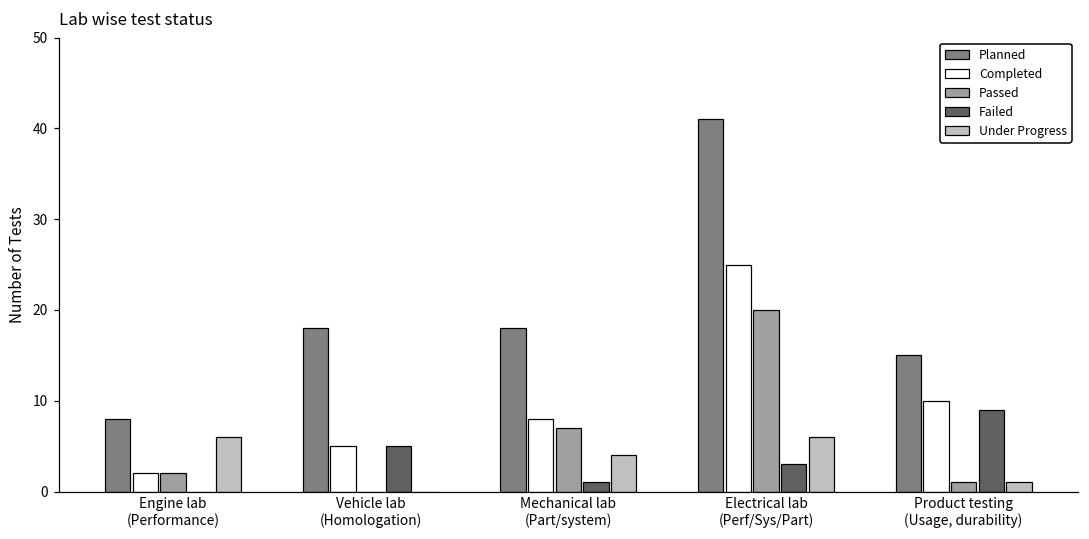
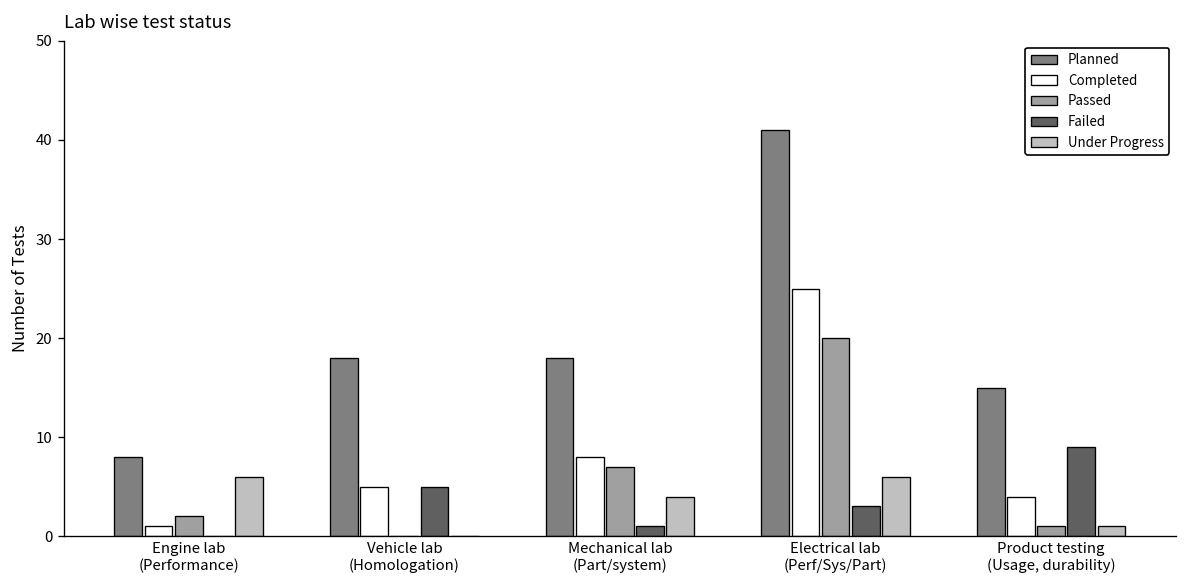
Completed, Engine lab (Performance): 2 -> 1
Completed, Product testing (Usage, durability): 10 -> 4
